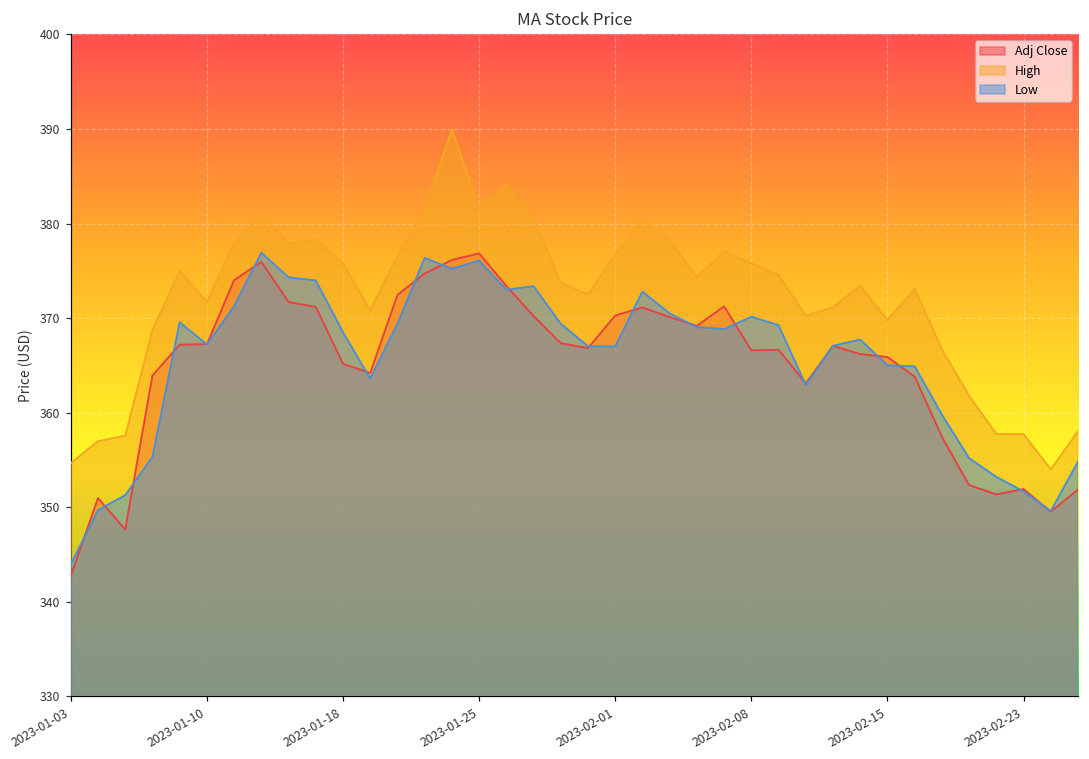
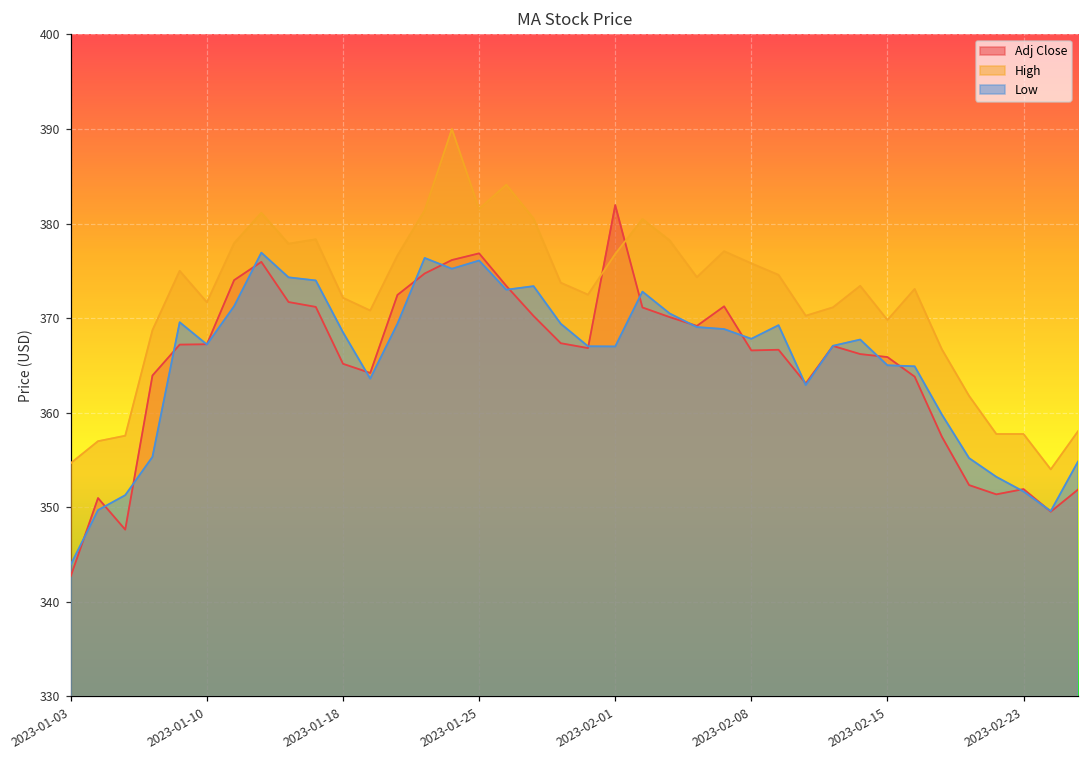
High, 2023-01-18: 376 -> 372
Adj Close, 2023-02-01: 370 -> 382
Low, 2023-02-08: 370 -> 368
